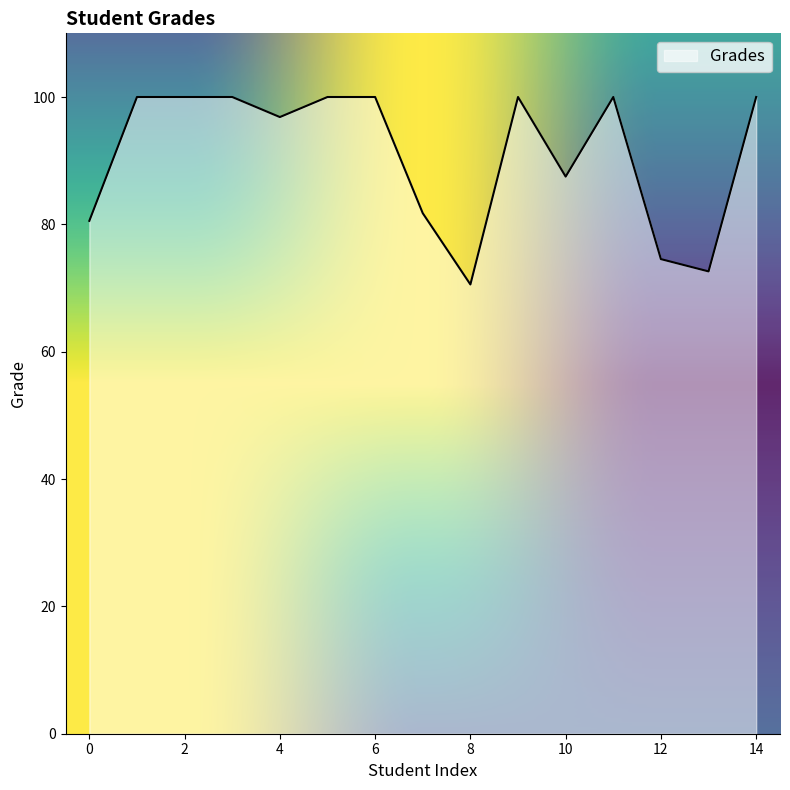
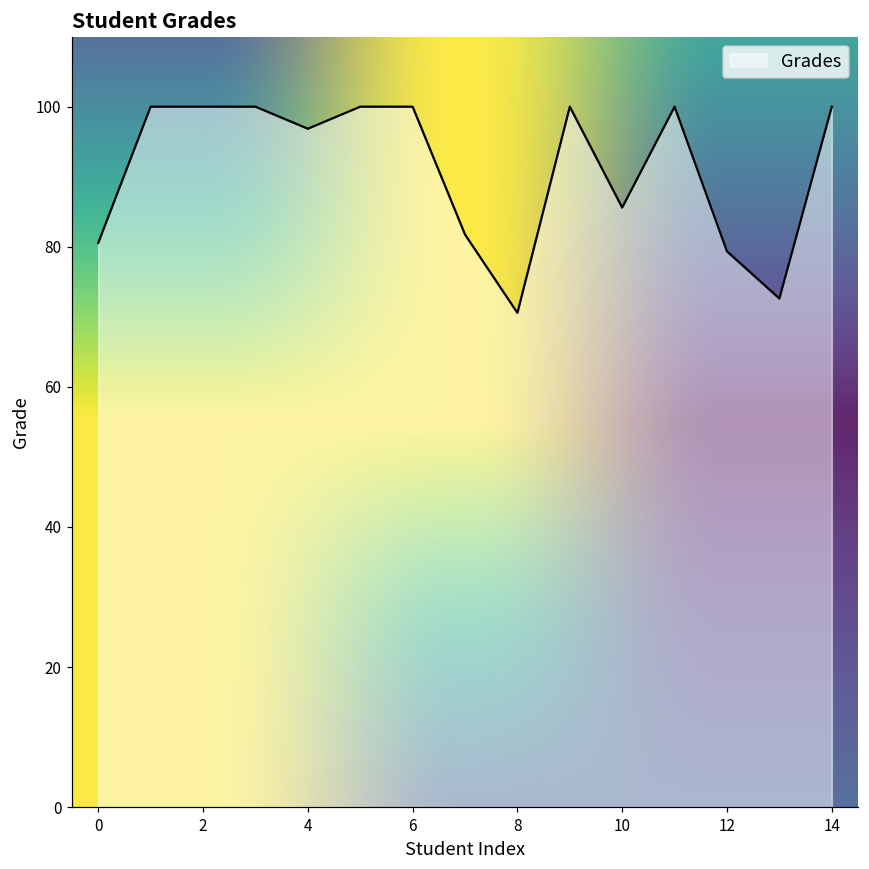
10: 88 -> 86
12: 75 -> 79
